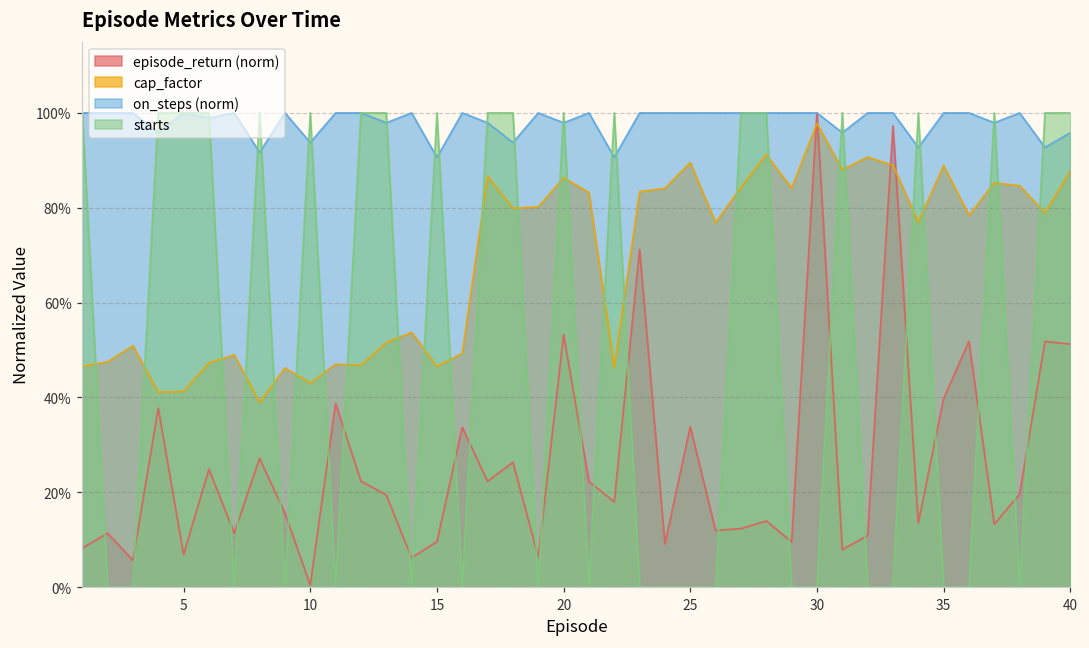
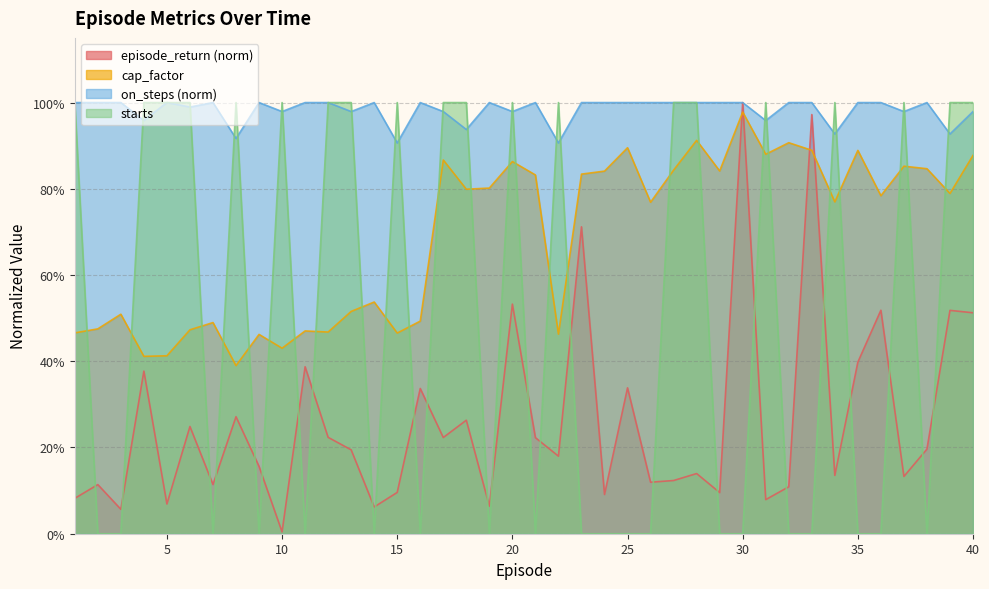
on_steps (norm), 10: 94% -> 98%
on_steps (norm), 40: 96% -> 98%
